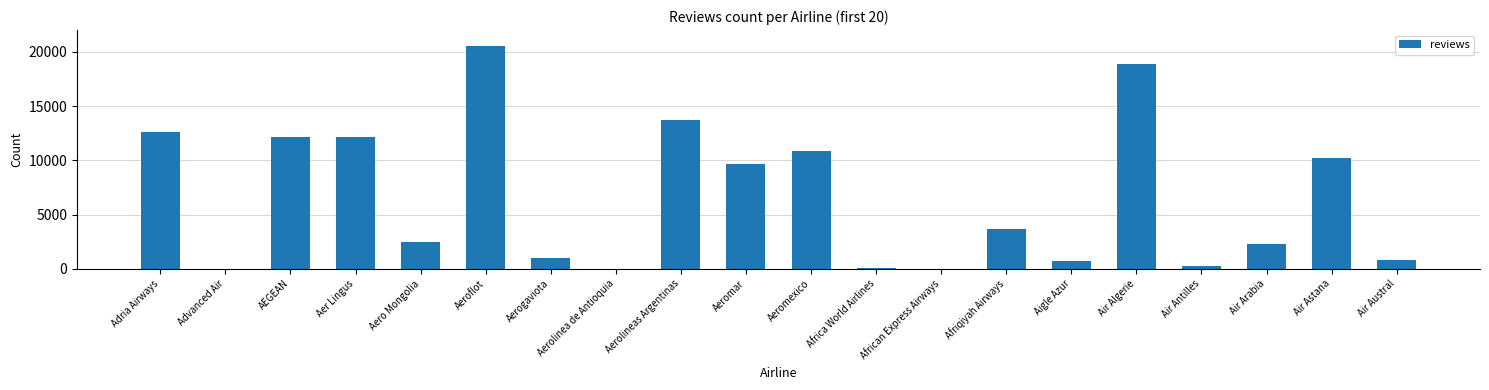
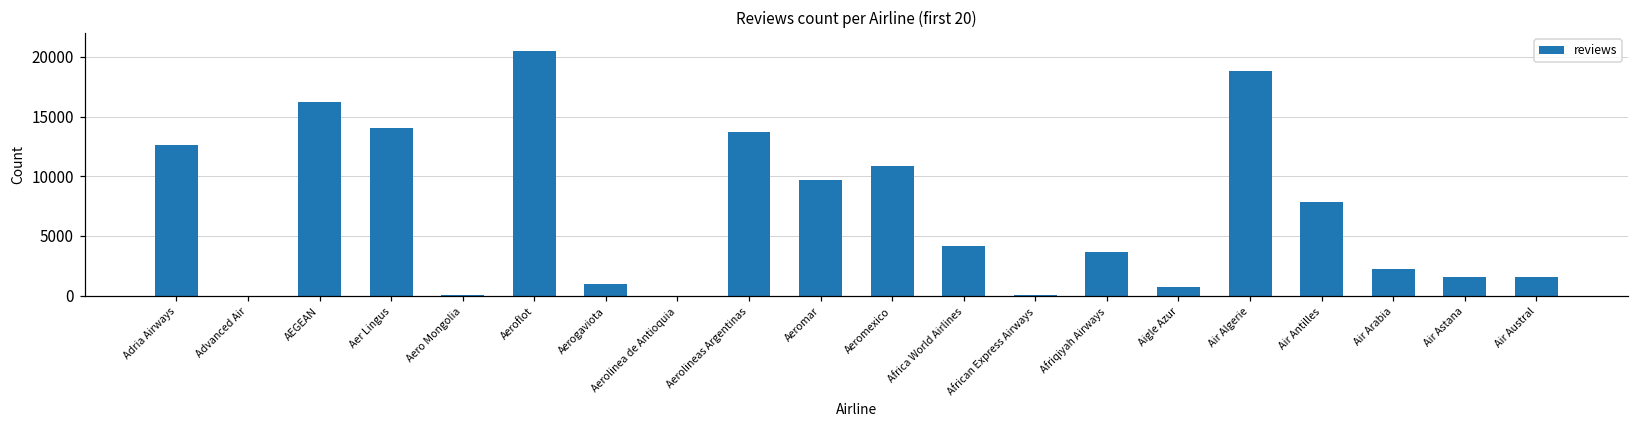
AEGEAN: 12100 -> 16300
Aer Lingus: 12200 -> 14000
Aero Mongolia: 2500 -> 0
Africa World Airlines: 100 -> 4200
Air Antilles: 200 -> 7900
Air Astana: 10300 -> 1500
Air Austral: 800 -> 1500
